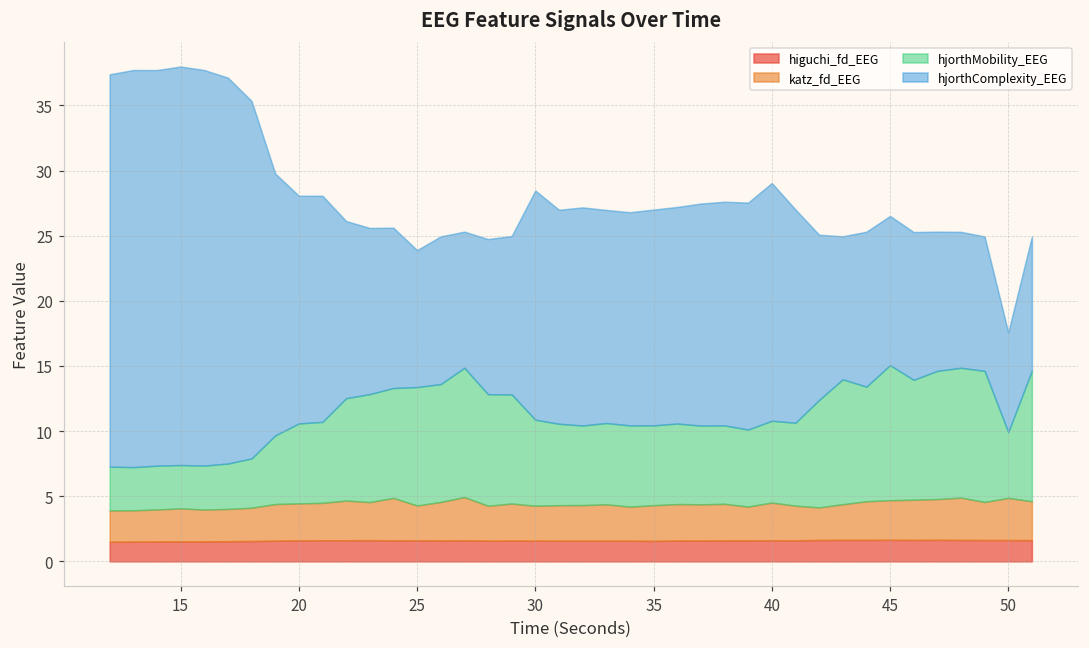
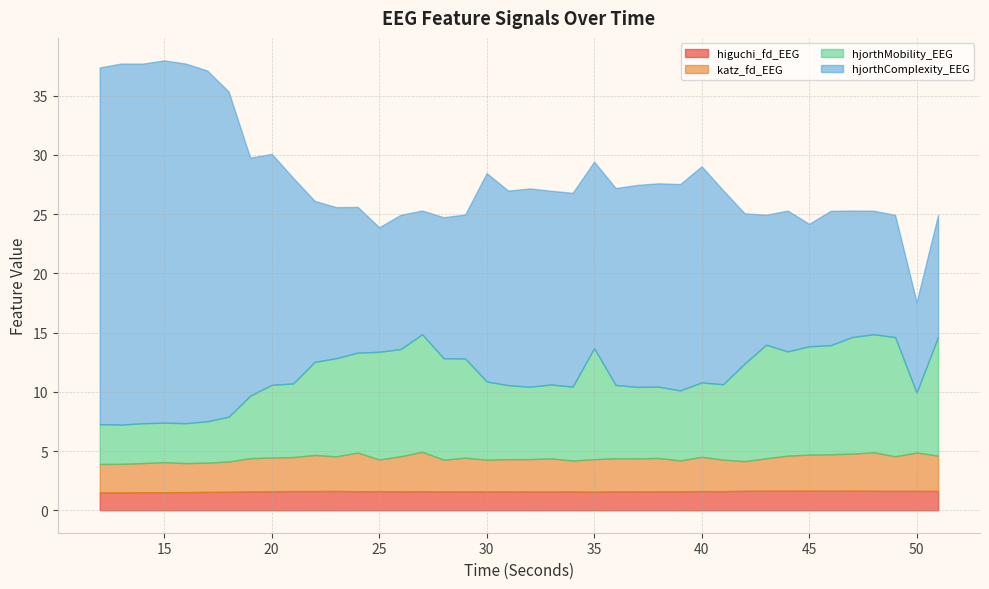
hjorthComplexity_EEG, 20: 17.5 -> 19.5
hjorthMobility_EEG, 35: 6.1 -> 9.4
hjorthComplexity_EEG, 35: 16.6 -> 15.7
hjorthMobility_EEG, 45: 10.4 -> 9.2
hjorthComplexity_EEG, 45: 11.5 -> 10.3
